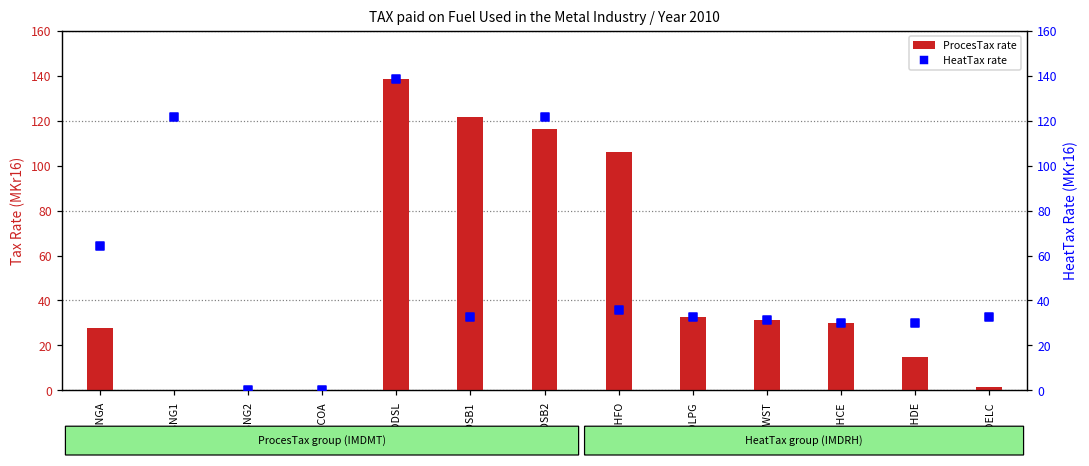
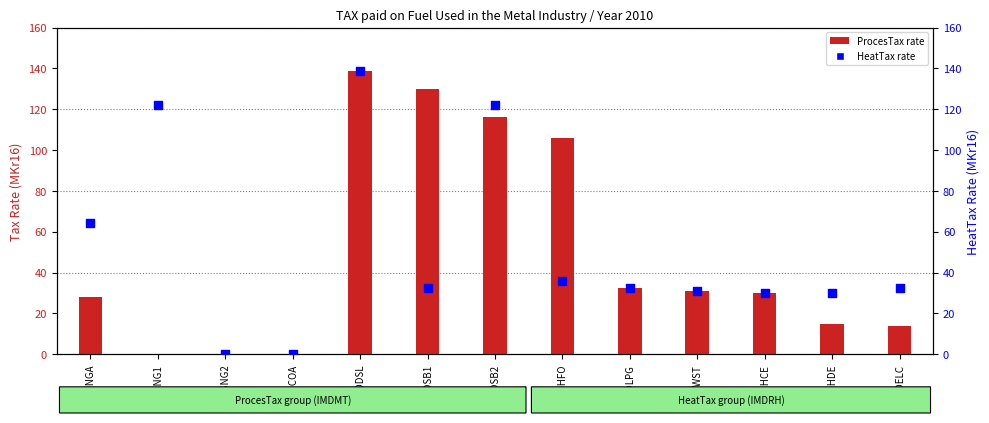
ProcesTax rate, INDDSB1: 122 -> 130
ProcesTax rate, INDELC: 1 -> 14
